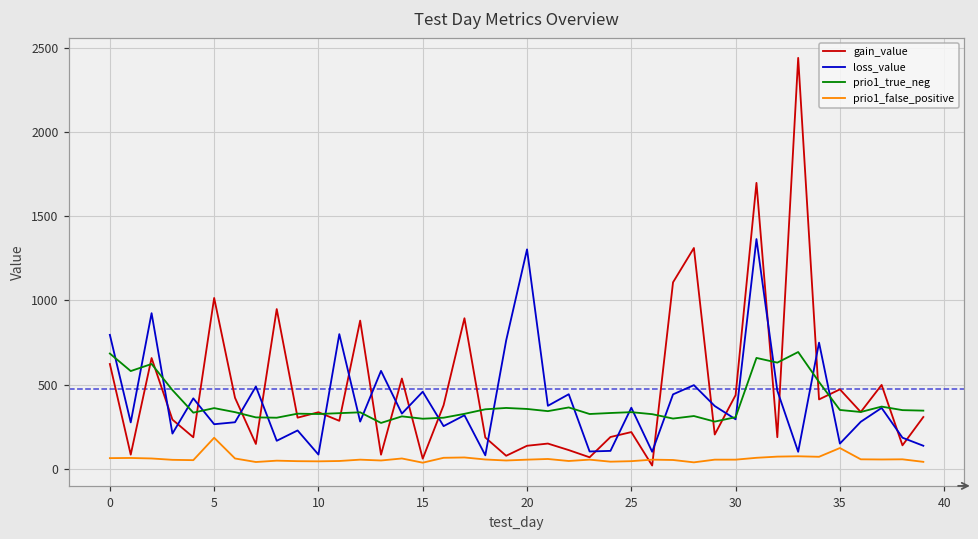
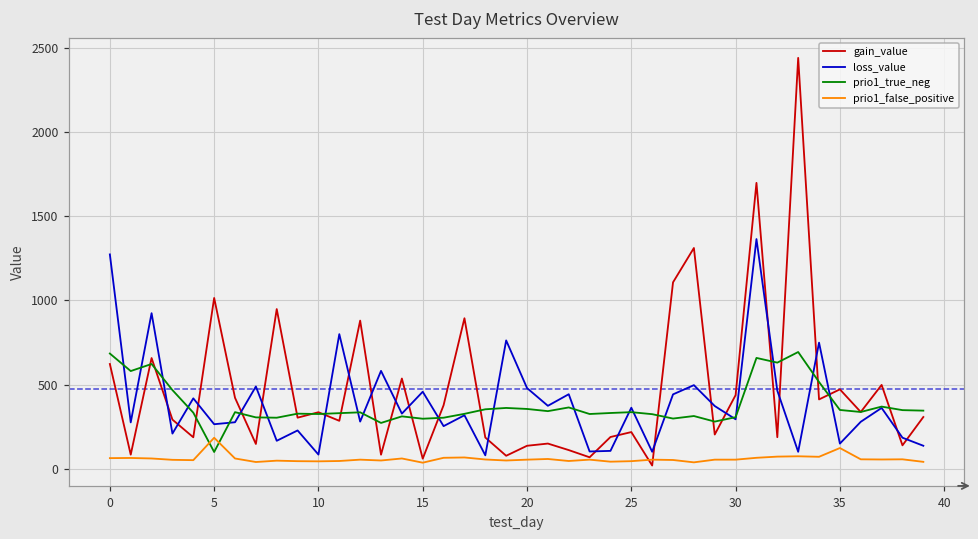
loss_value, 0: 800 -> 1270
prio1_true_neg, 5: 360 -> 100
loss_value, 20: 1300 -> 480
